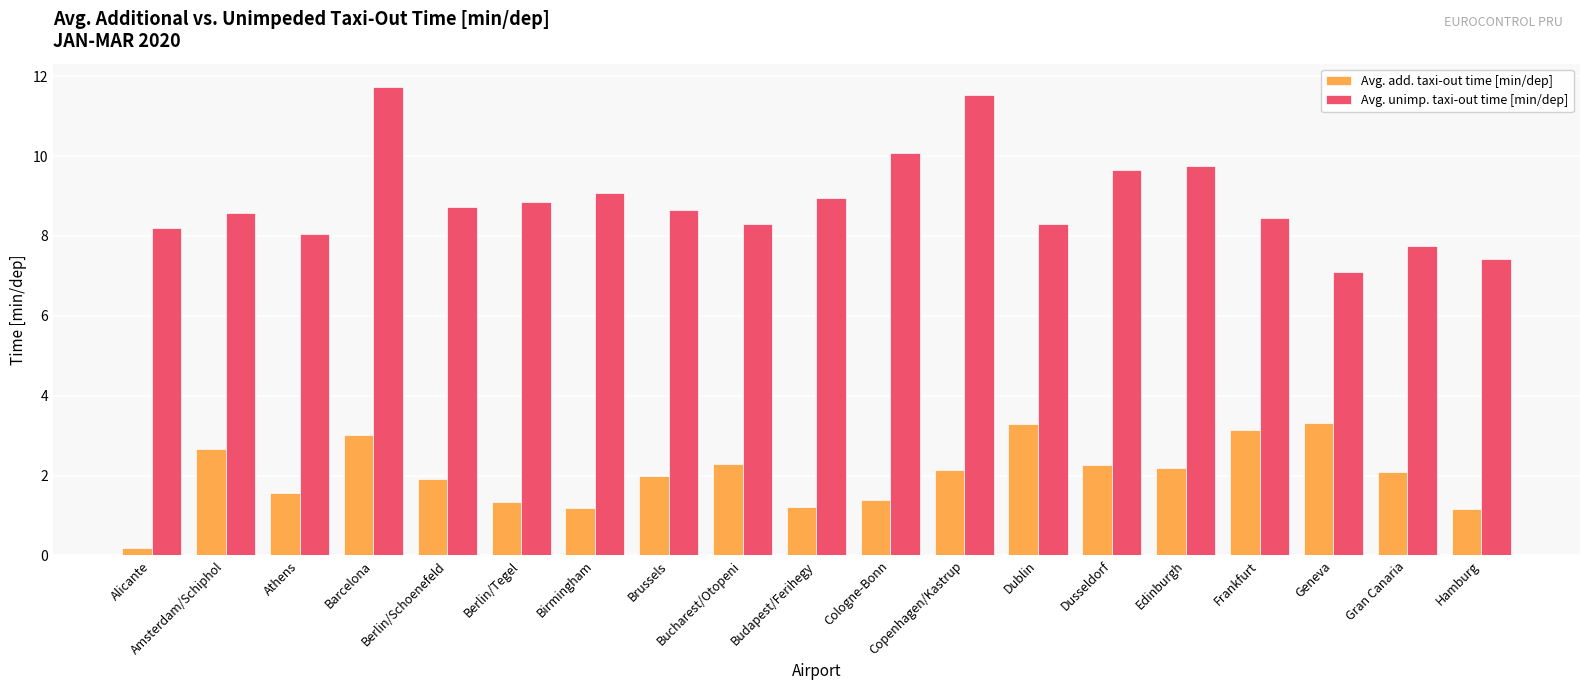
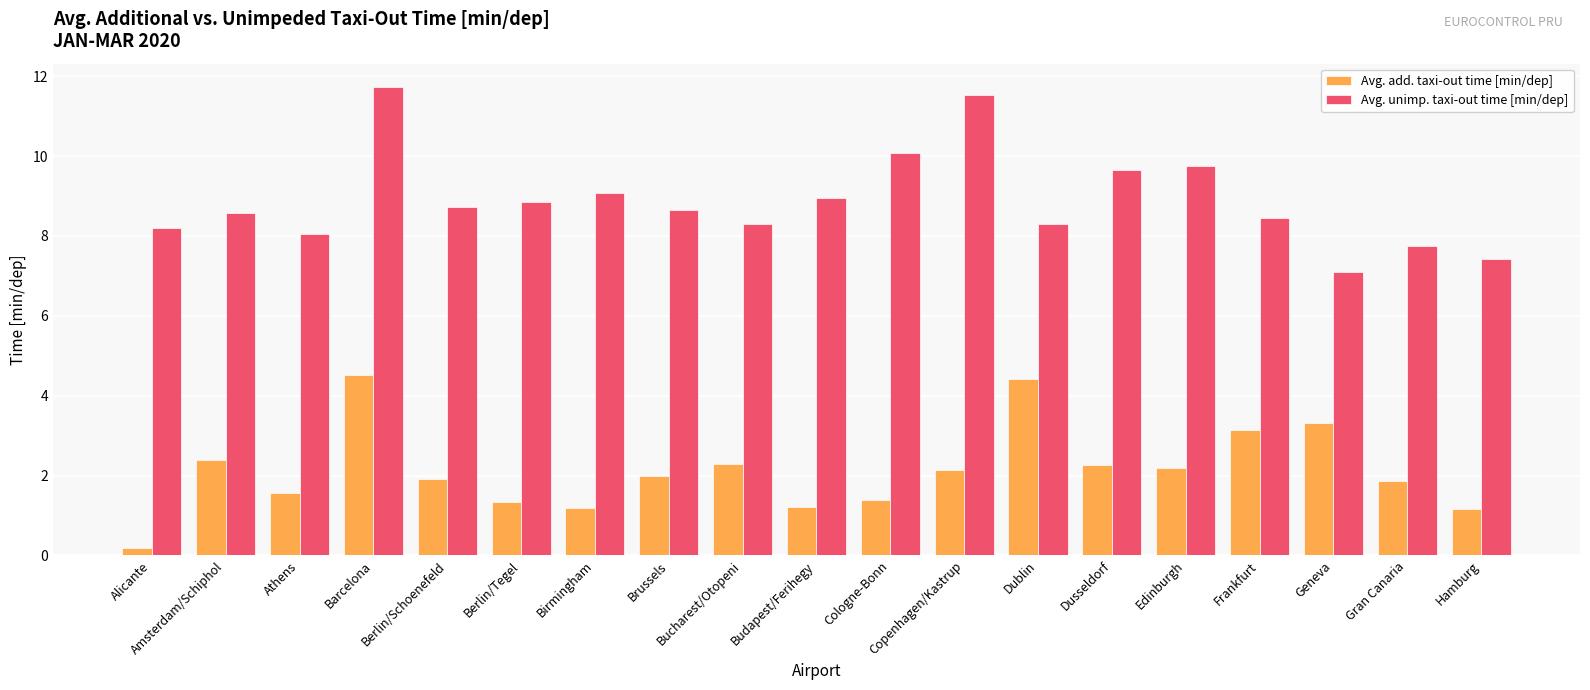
Avg. add. taxi-out time [min/dep], Amsterdam/Schiphol: 2.7 -> 2.4
Avg. add. taxi-out time [min/dep], Barcelona: 3.0 -> 4.5
Avg. add. taxi-out time [min/dep], Dublin: 3.3 -> 4.4
Avg. add. taxi-out time [min/dep], Gran Canaria: 2.1 -> 1.9
